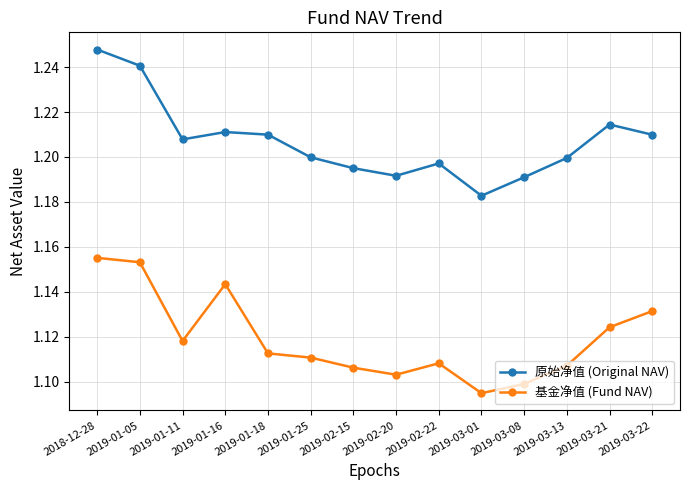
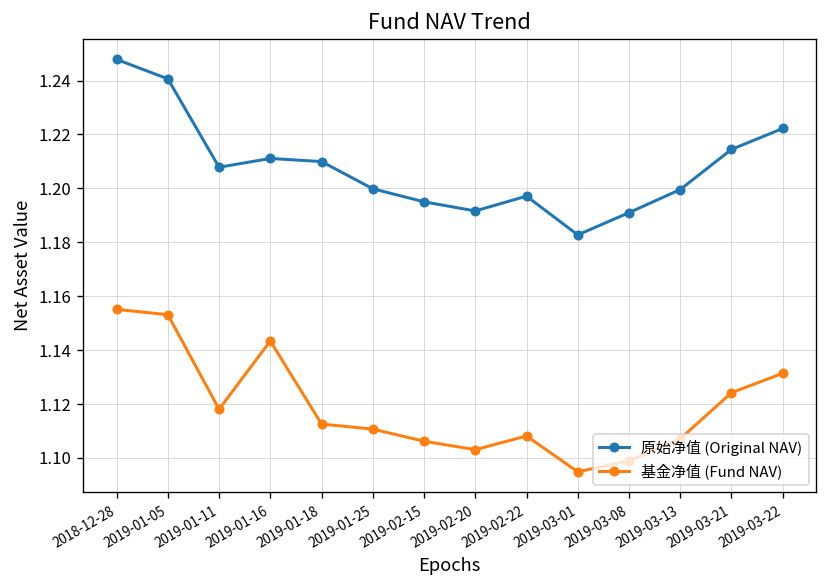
原始净值 (Original NAV), 2019-03-22: 1.210 -> 1.222
